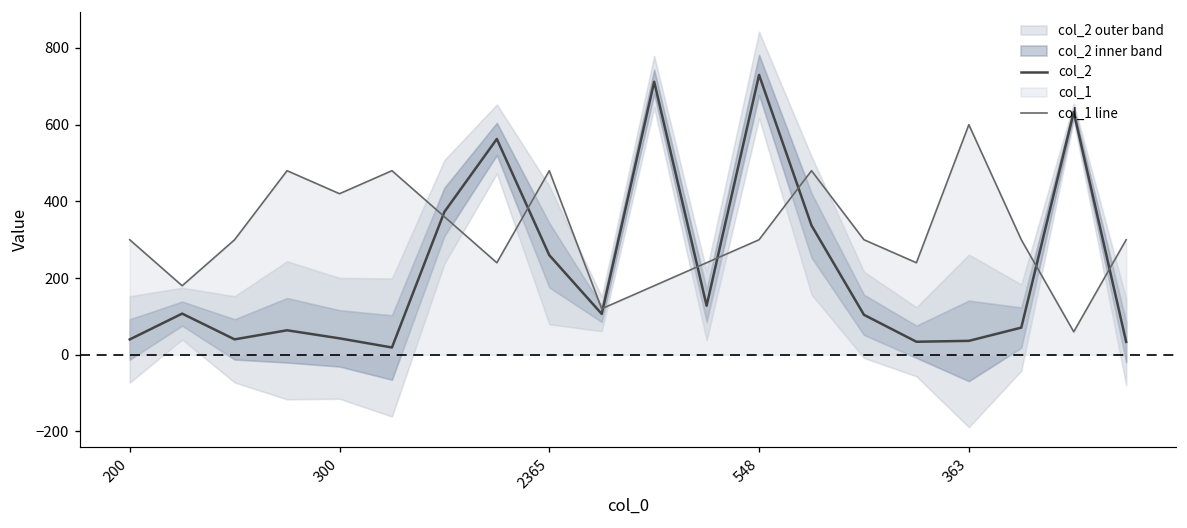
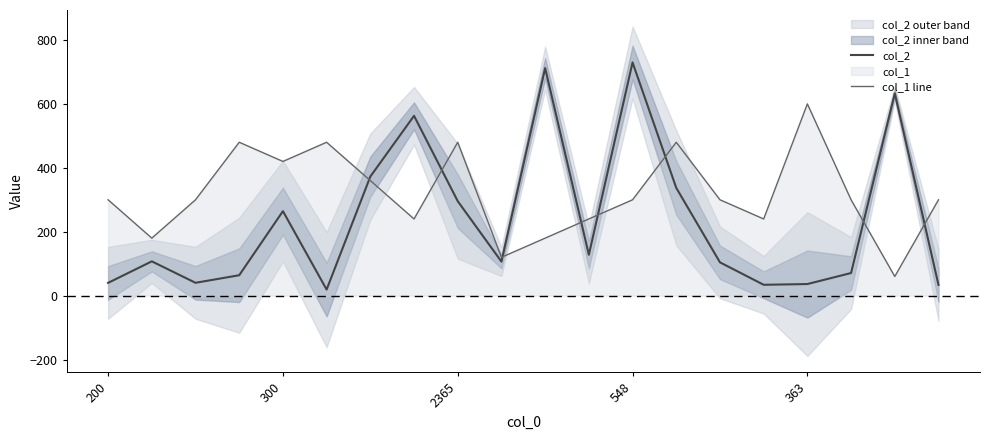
col_2, 300: 40 -> 260
col_2, 2365: 260 -> 300
